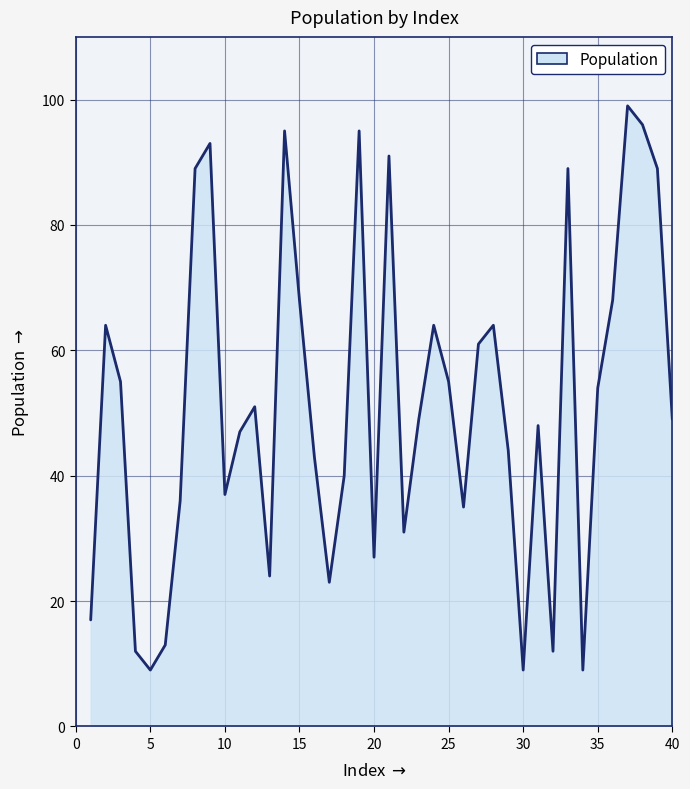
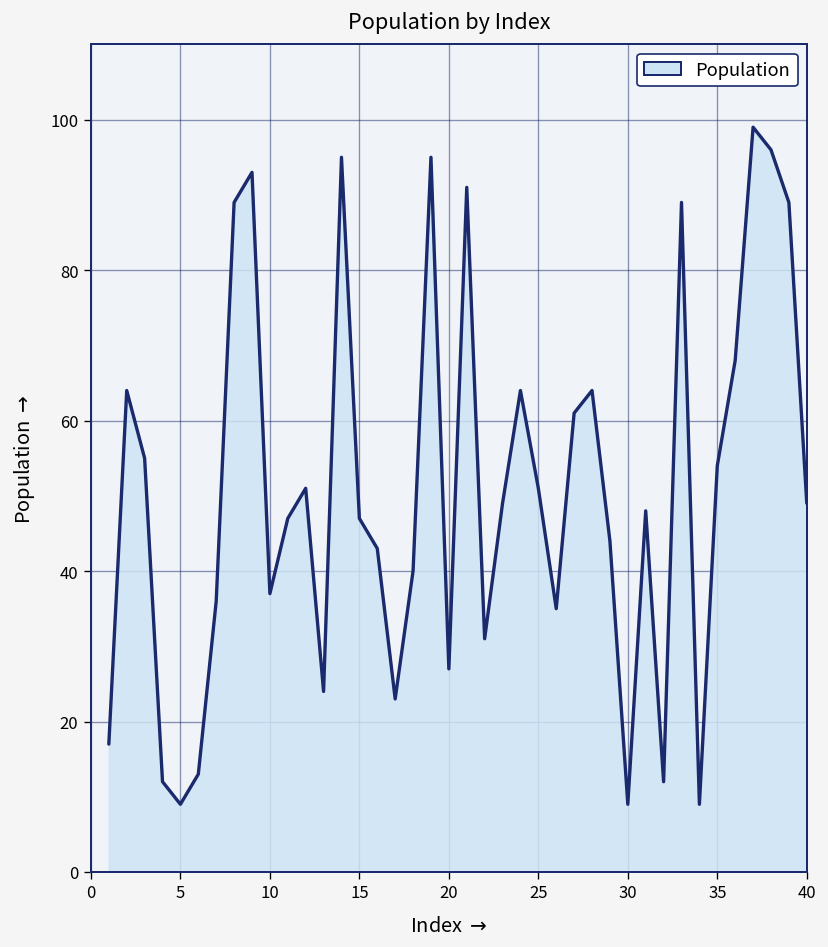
15: 68 -> 47
25: 55 -> 51
